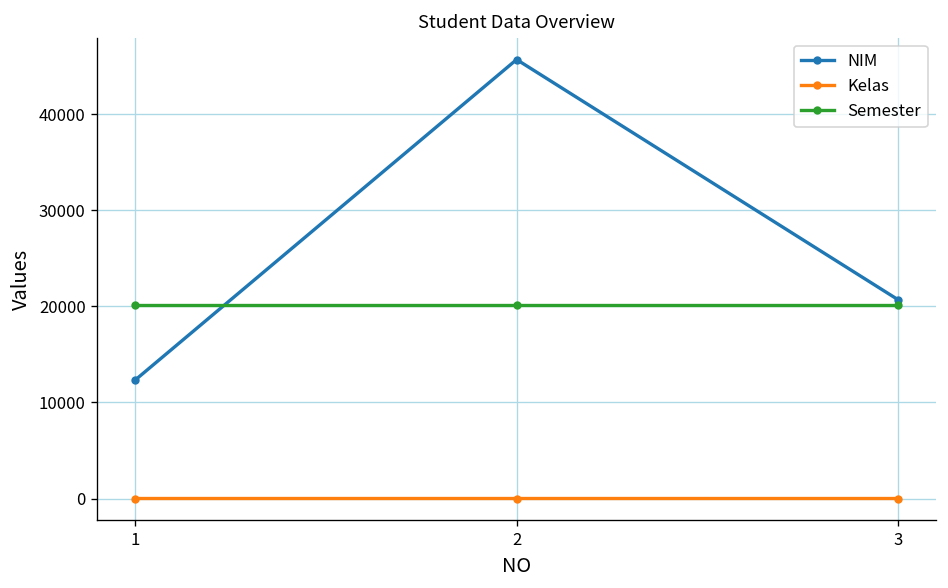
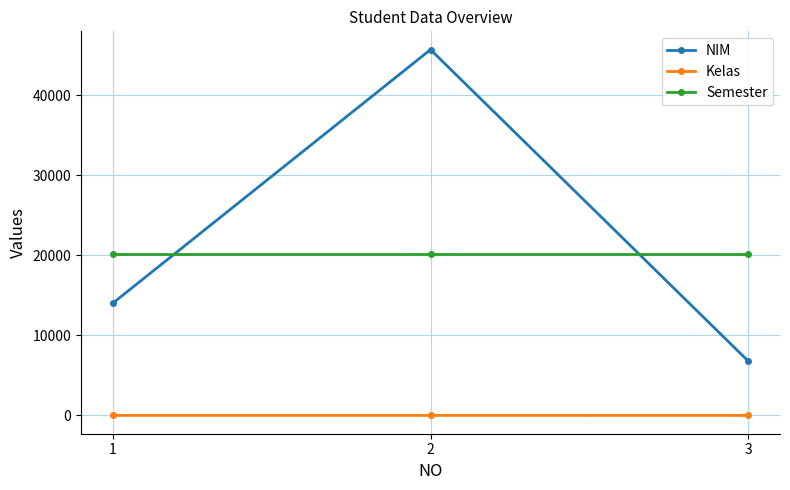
NIM, 1: 12000 -> 14000
NIM, 3: 21000 -> 7000
